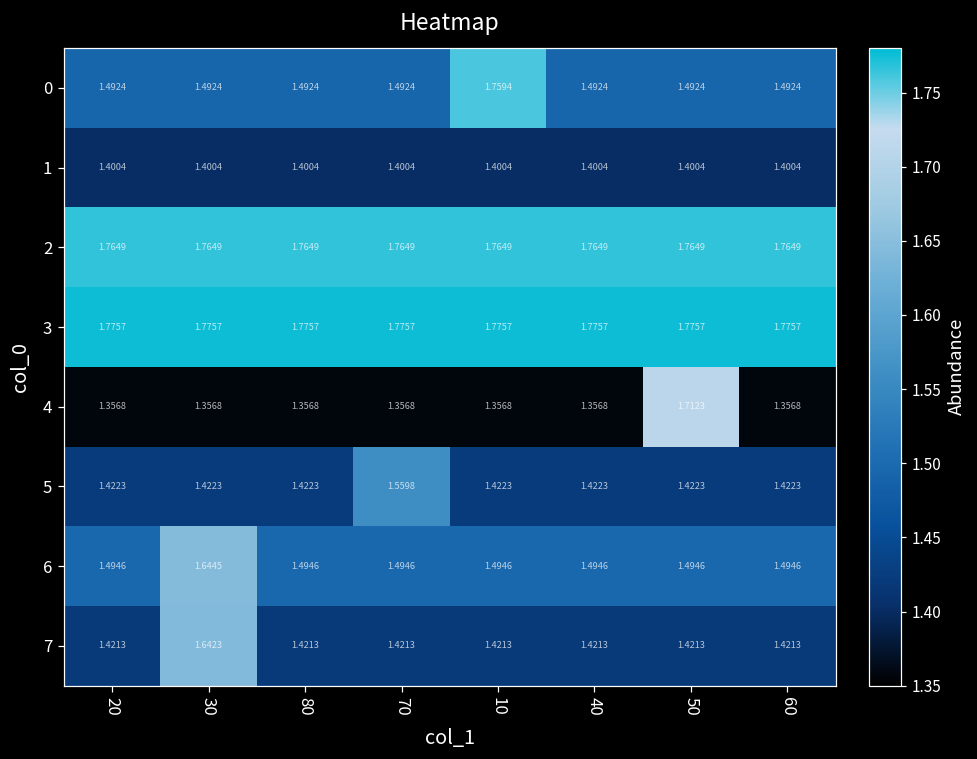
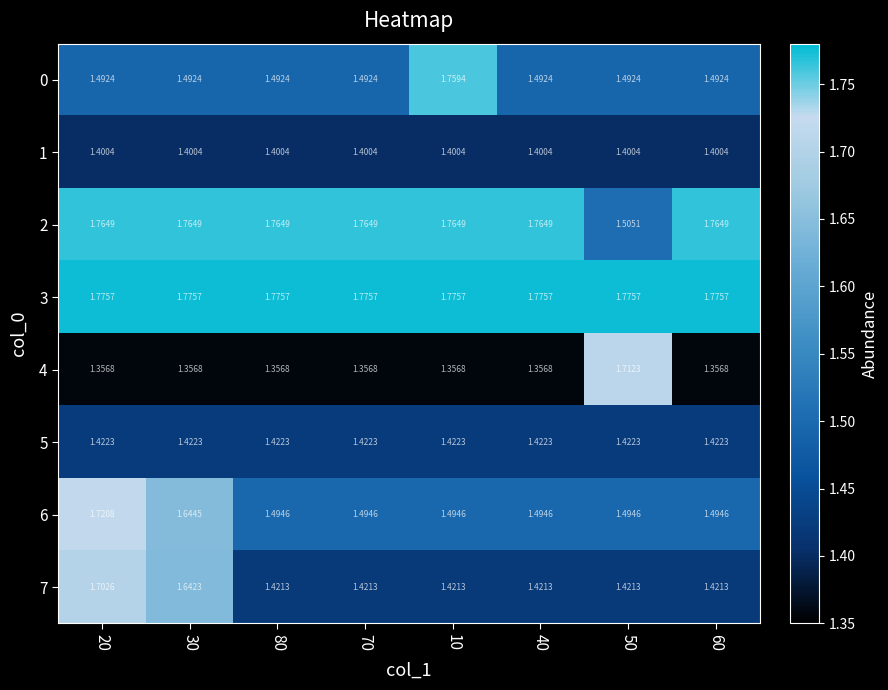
2, 50: 1.7649 -> 1.5051
5, 70: 1.5598 -> 1.4223
6, 20: 1.4946 -> 1.7208
7, 20: 1.4213 -> 1.7026
